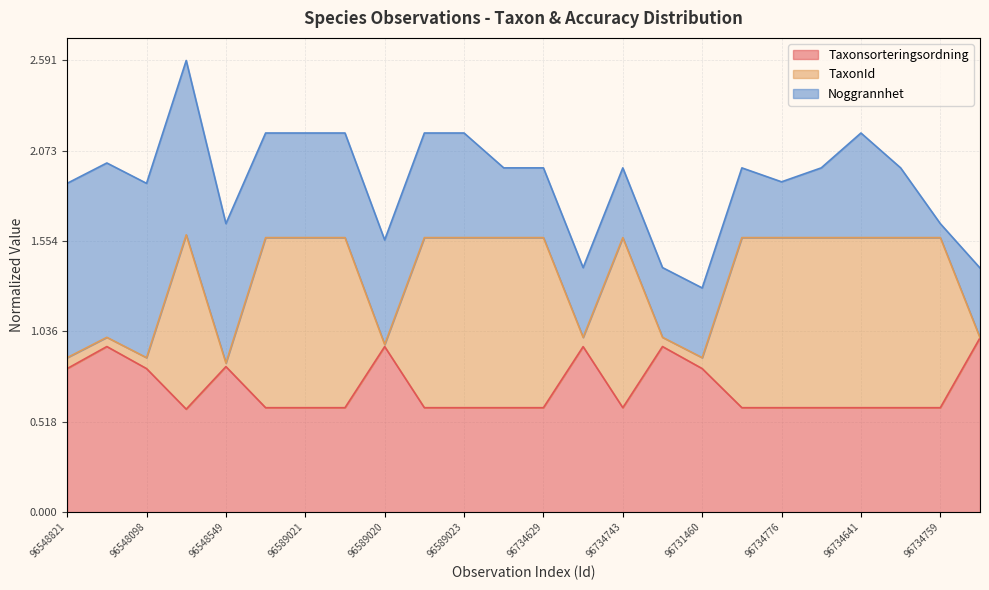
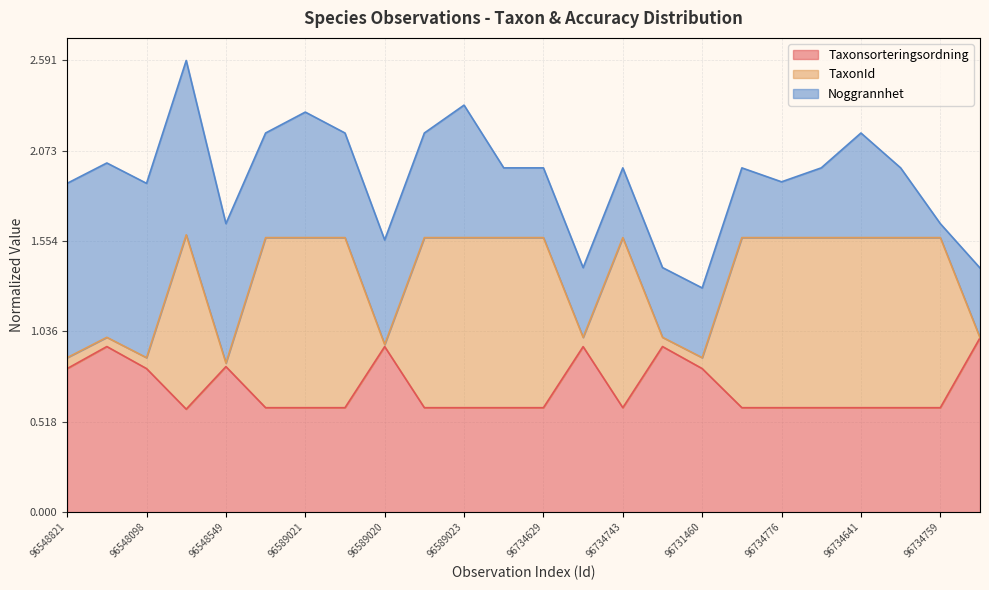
Noggrannhet, 96589021: 0.60 -> 0.72
Noggrannhet, 96589023: 0.60 -> 0.76
